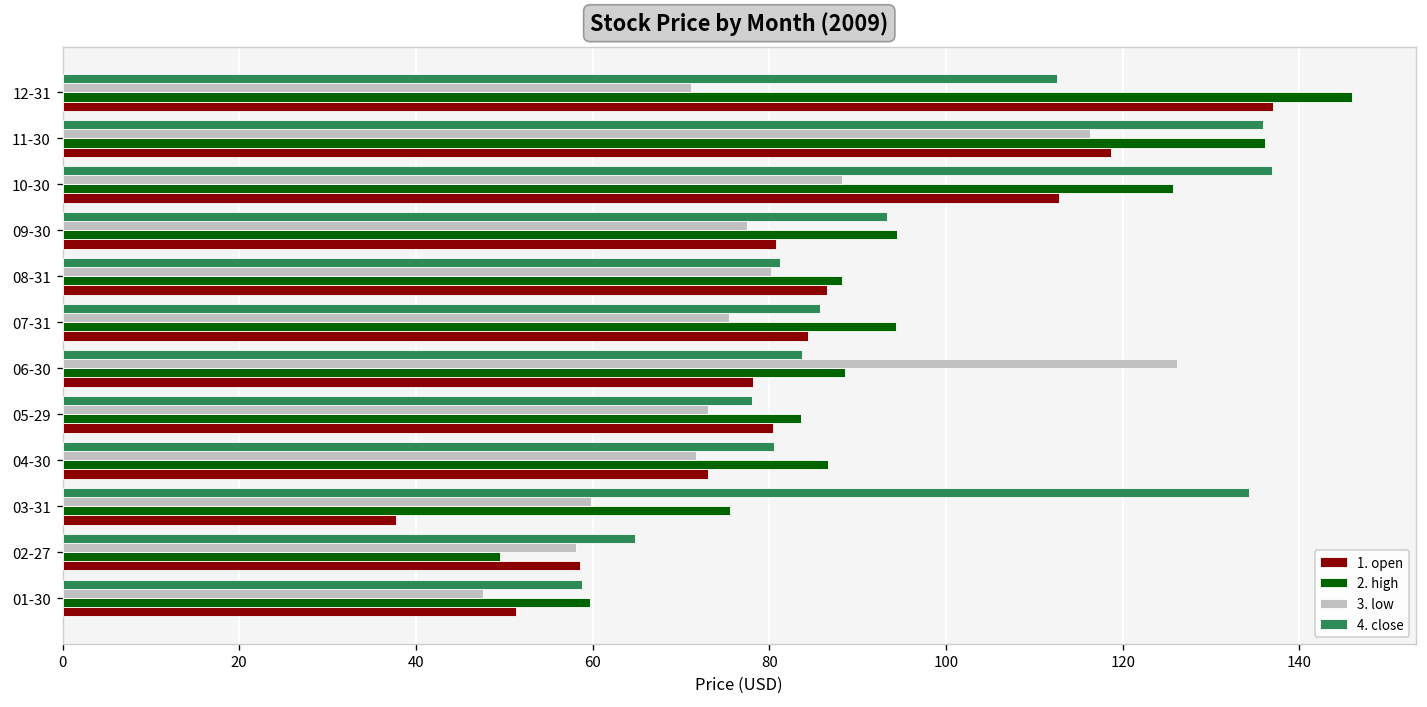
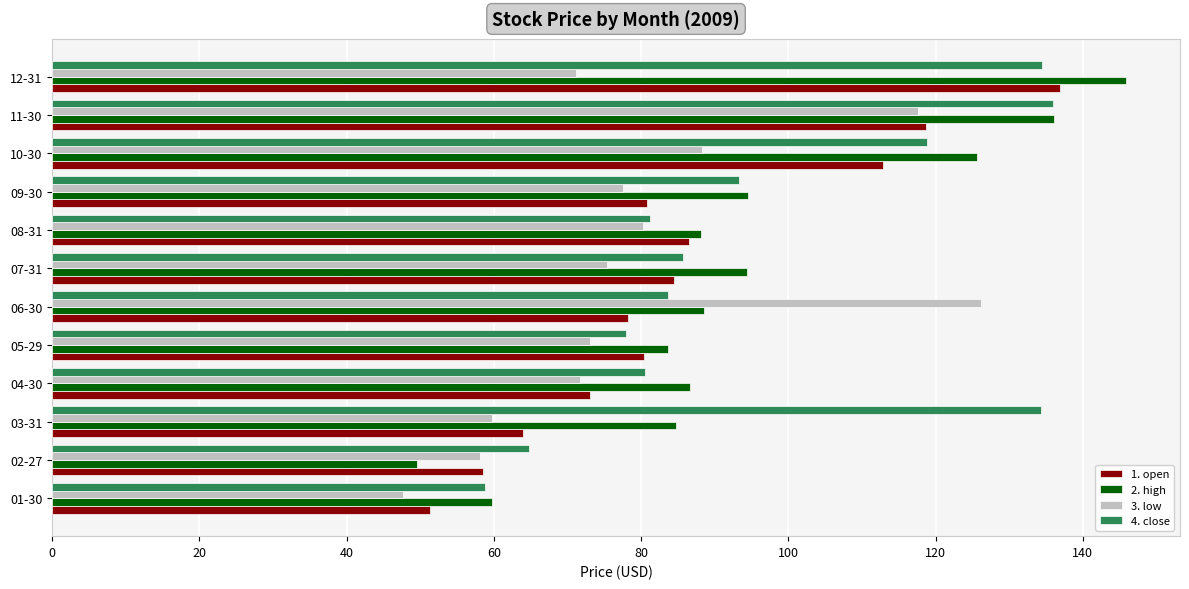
4. close, 12-31: 113 -> 135
3. low, 11-30: 116 -> 118
4. close, 10-30: 137 -> 119
2. high, 03-31: 76 -> 85
1. open, 03-31: 38 -> 64
